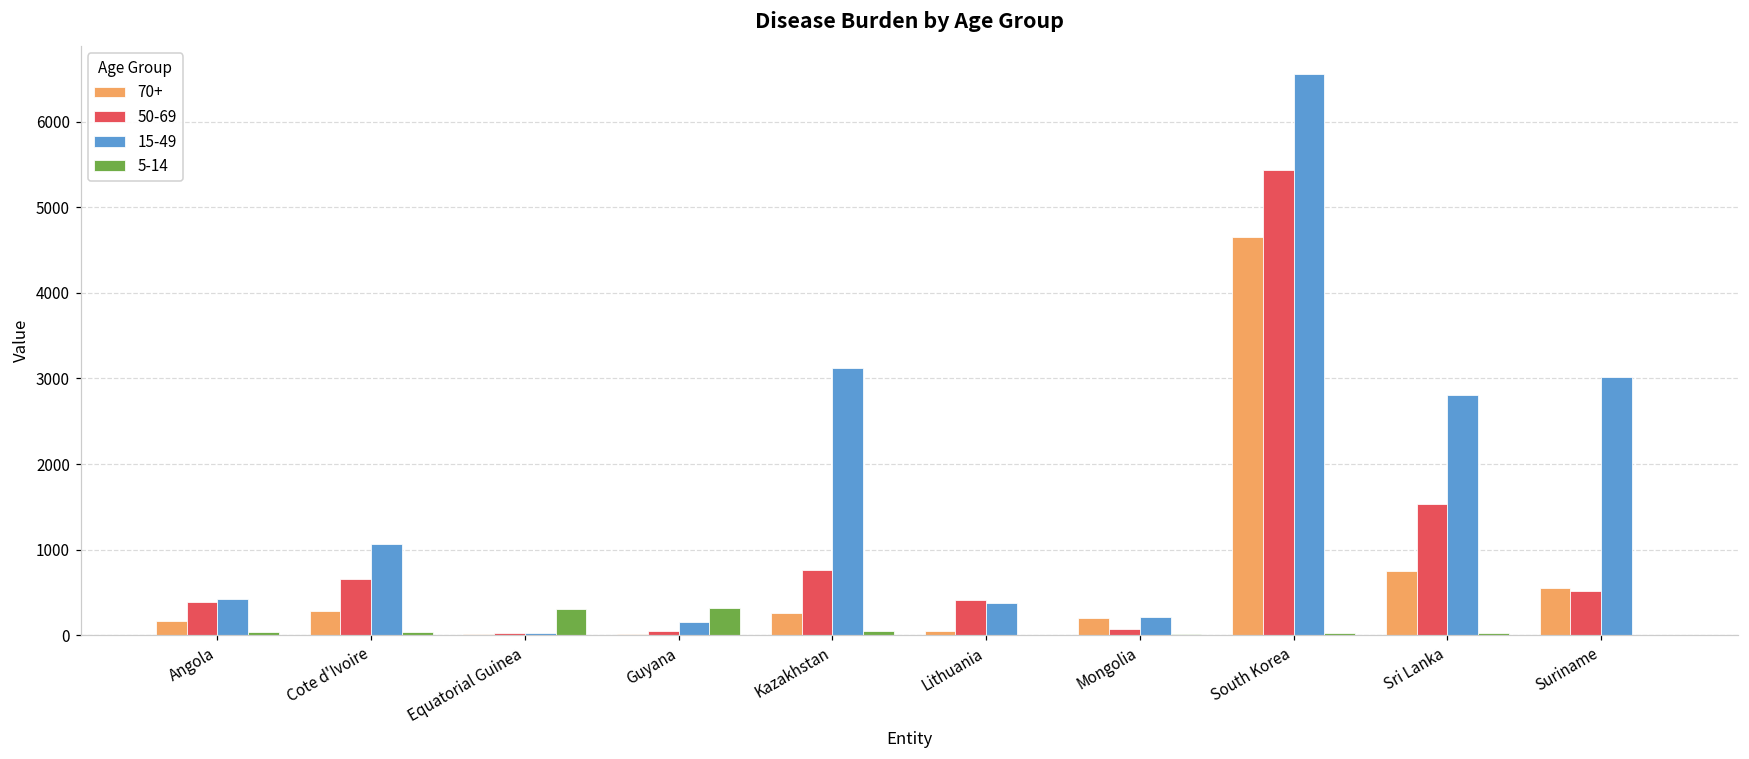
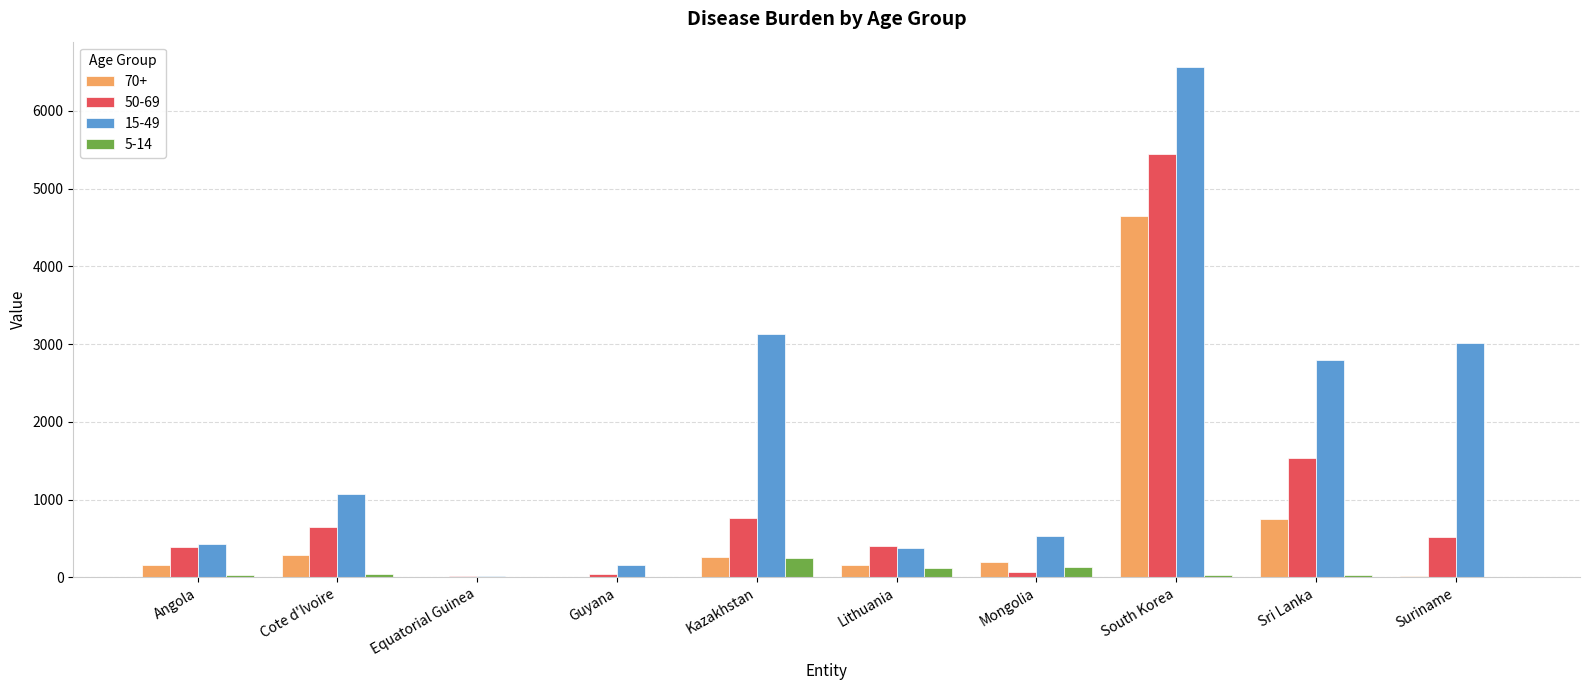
5-14, Equatorial Guinea: 300 -> 0
5-14, Guyana: 300 -> 0
5-14, Kazakhstan: 0 -> 200
70+, Lithuania: 100 -> 200
5-14, Lithuania: 0 -> 100
15-49, Mongolia: 200 -> 500
5-14, Mongolia: 0 -> 100
70+, Suriname: 500 -> 0
